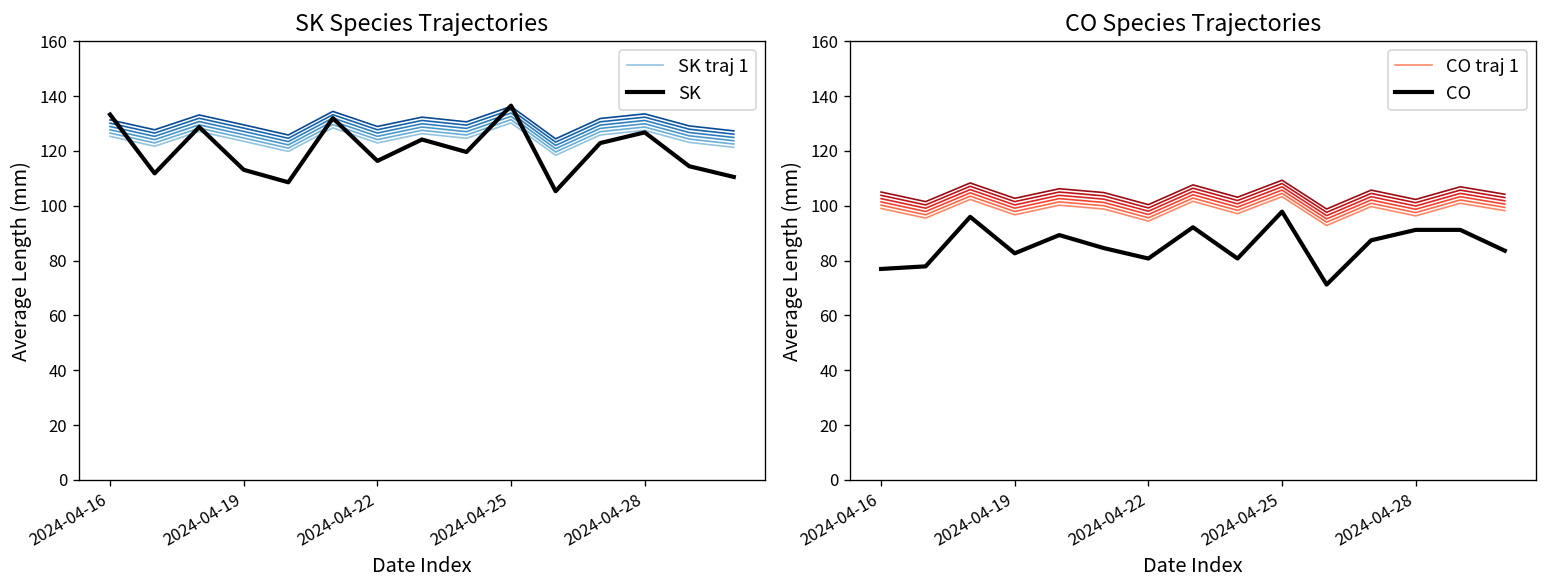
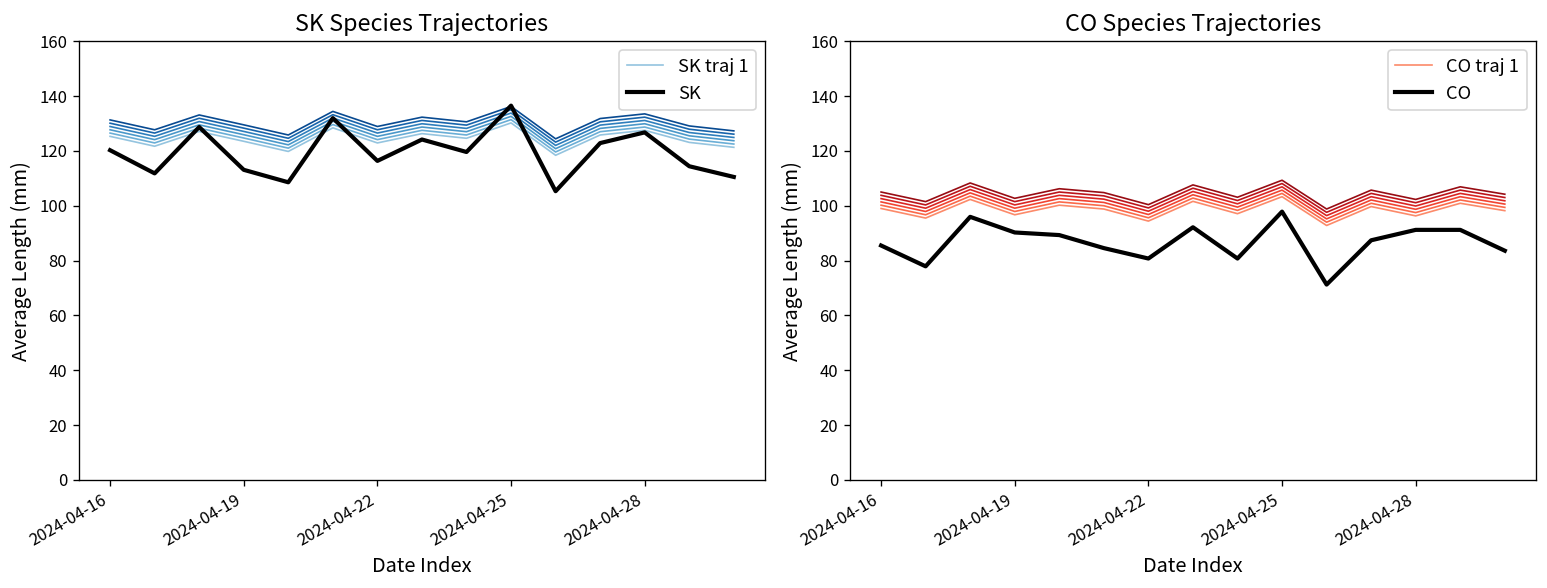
SK Species Trajectories, SK, 2024-04-16: 133 -> 120
CO Species Trajectories, CO, 2024-04-16: 77 -> 86
CO Species Trajectories, CO, 2024-04-19: 83 -> 90
